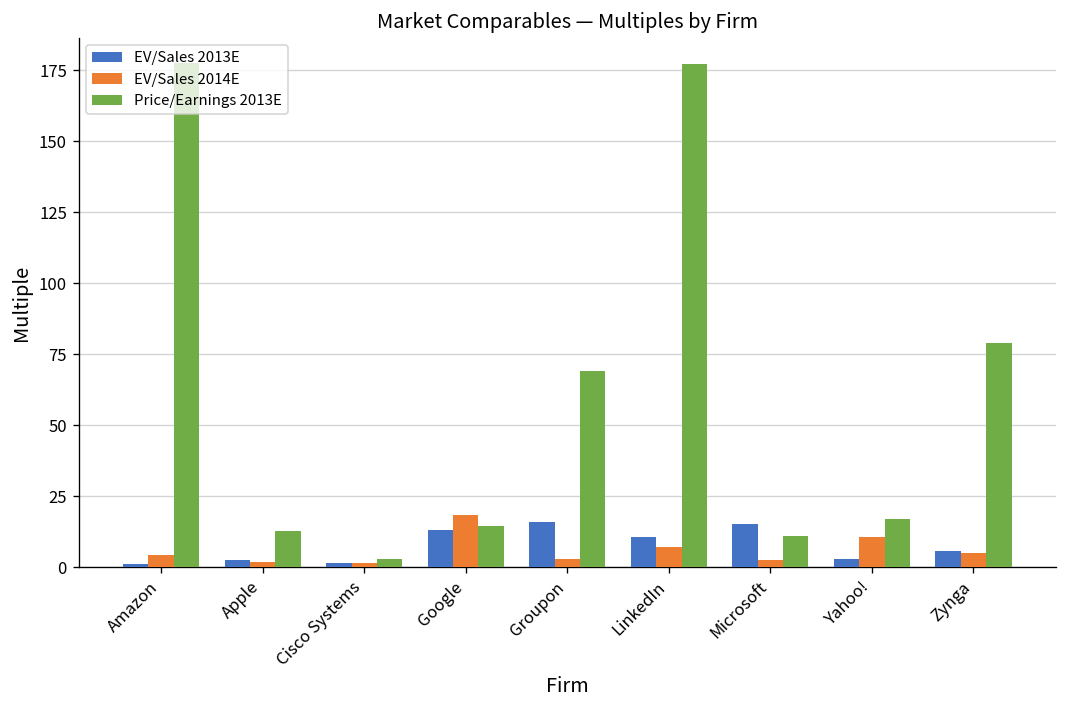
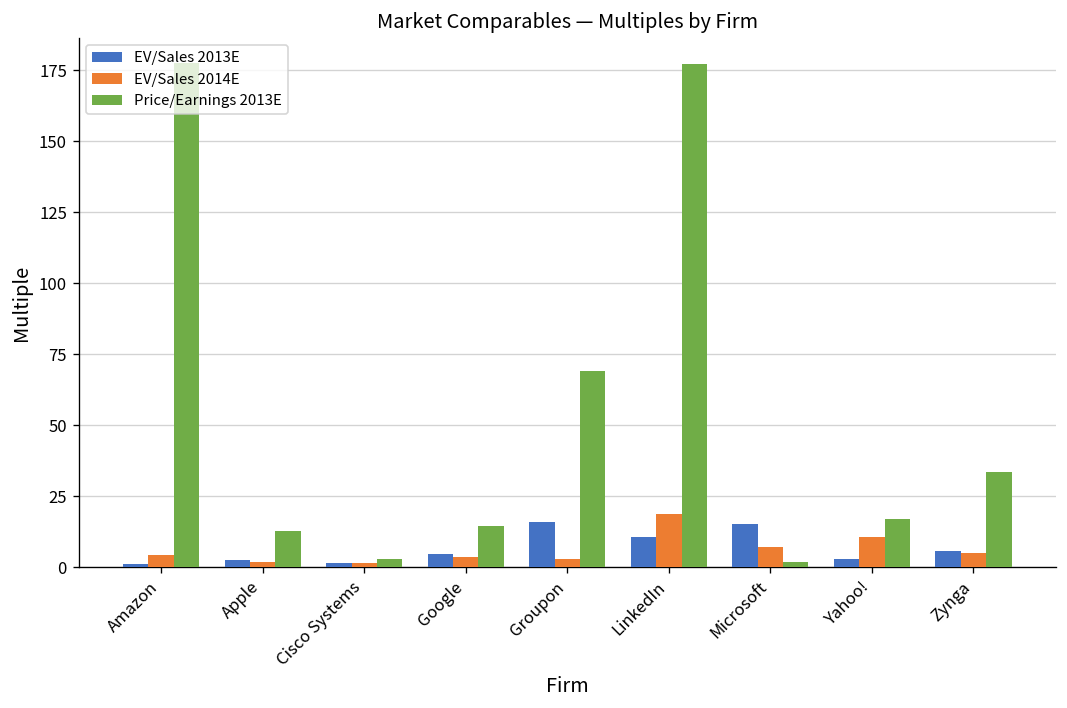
EV/Sales 2013E, Google: 13 -> 5
EV/Sales 2014E, Google: 18 -> 4
EV/Sales 2014E, LinkedIn: 7 -> 19
EV/Sales 2014E, Microsoft: 2 -> 7
Price/Earnings 2013E, Microsoft: 11 -> 2
Price/Earnings 2013E, Zynga: 79 -> 33
